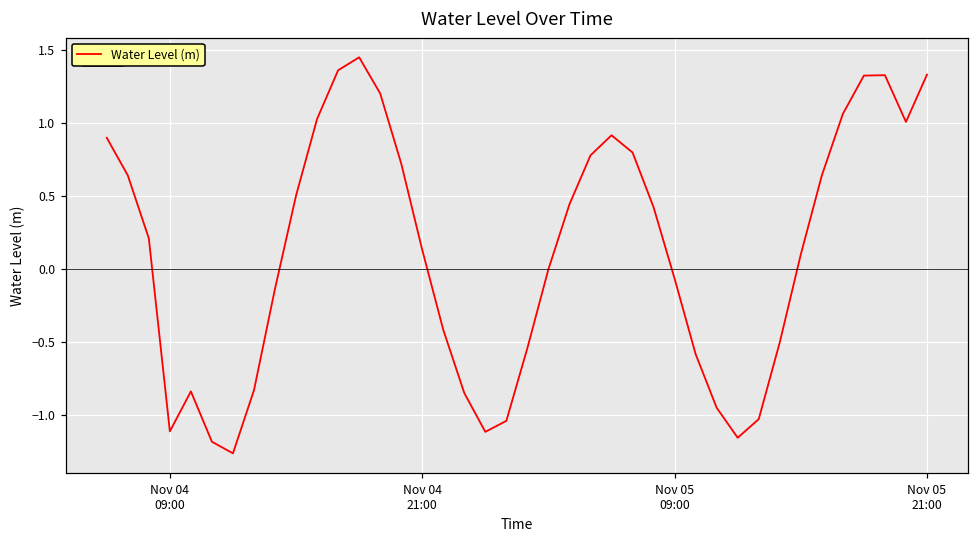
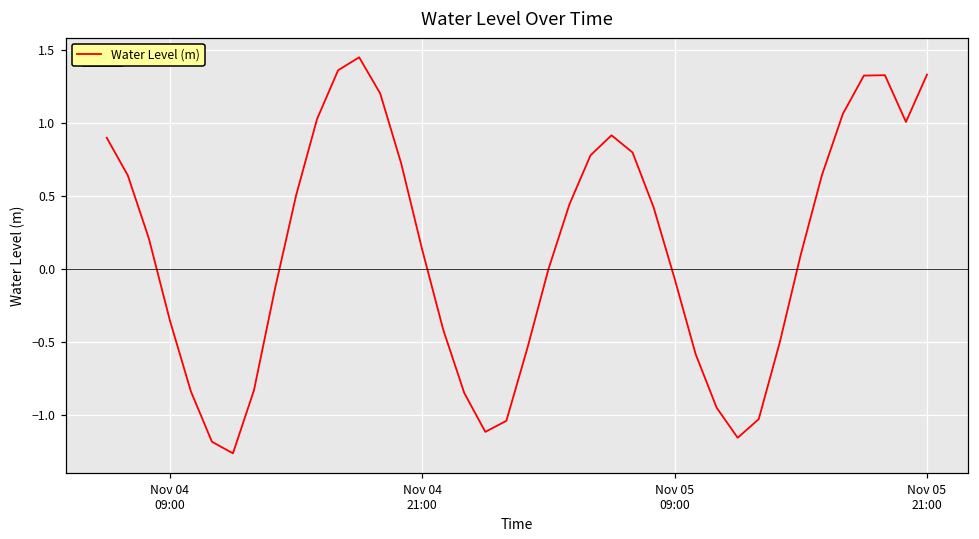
Nov 04 09:00: -1.11 -> -0.35
